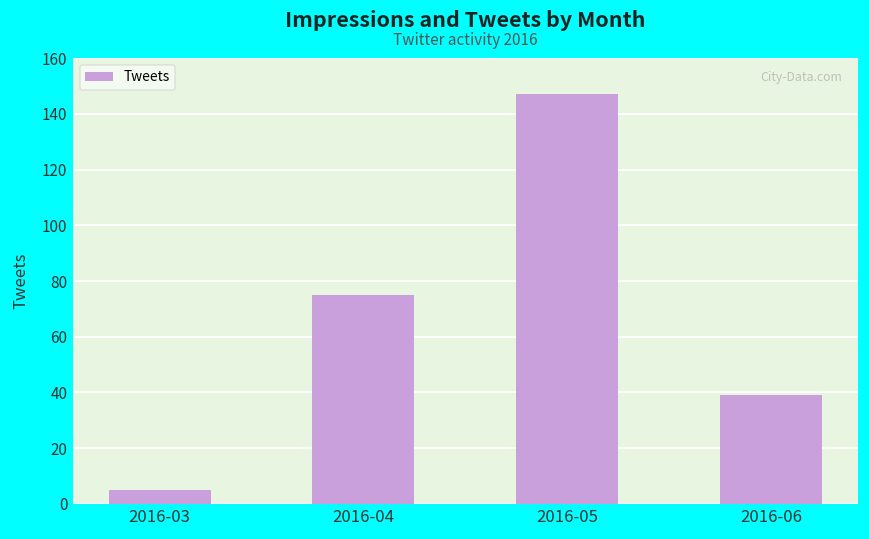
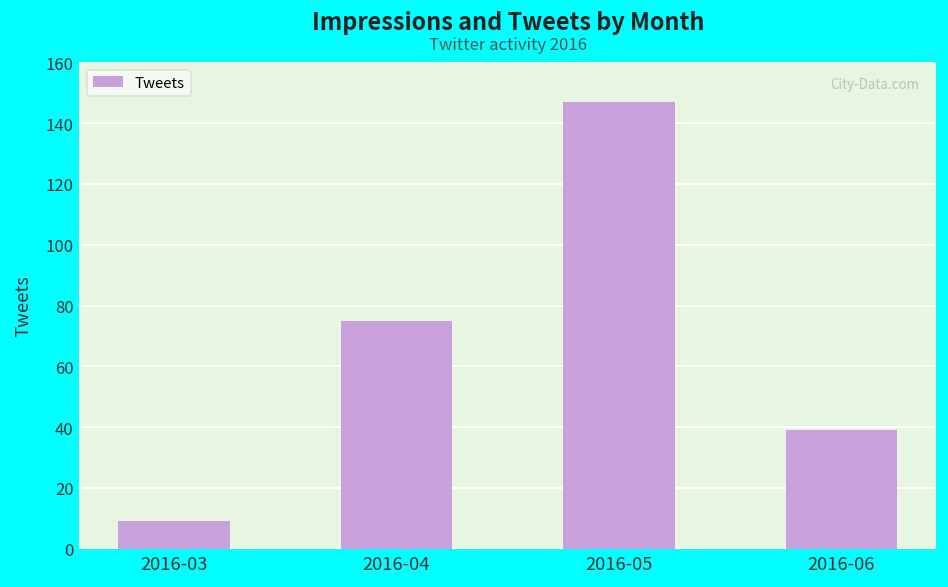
2016-03: 5 -> 9
